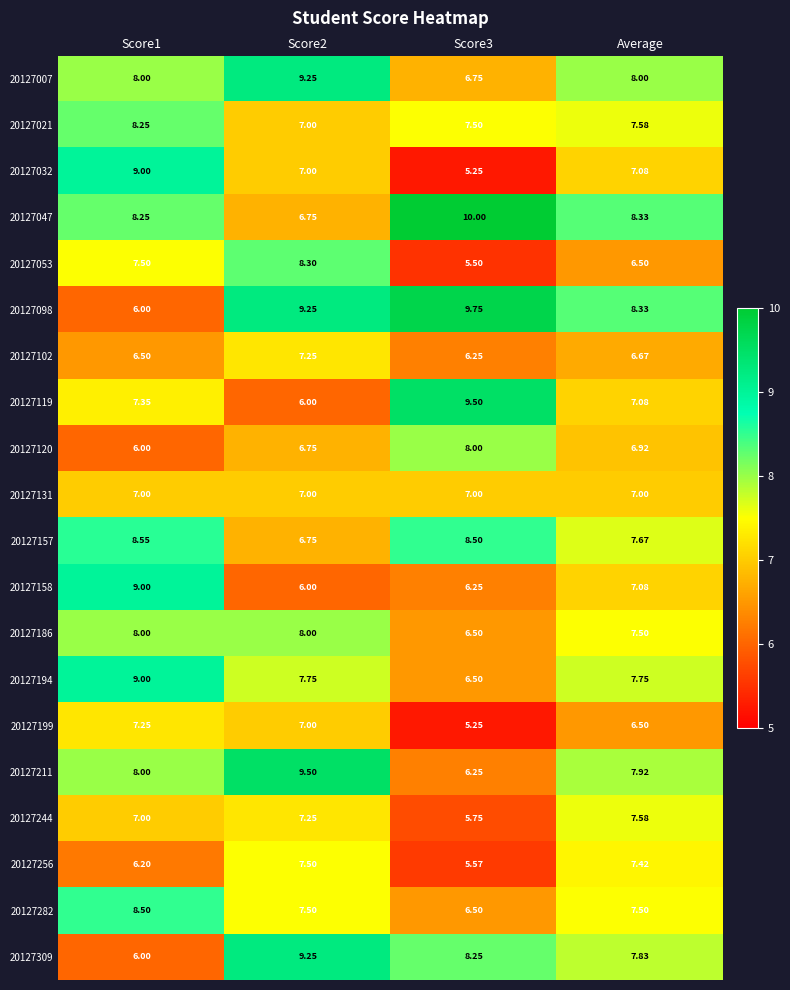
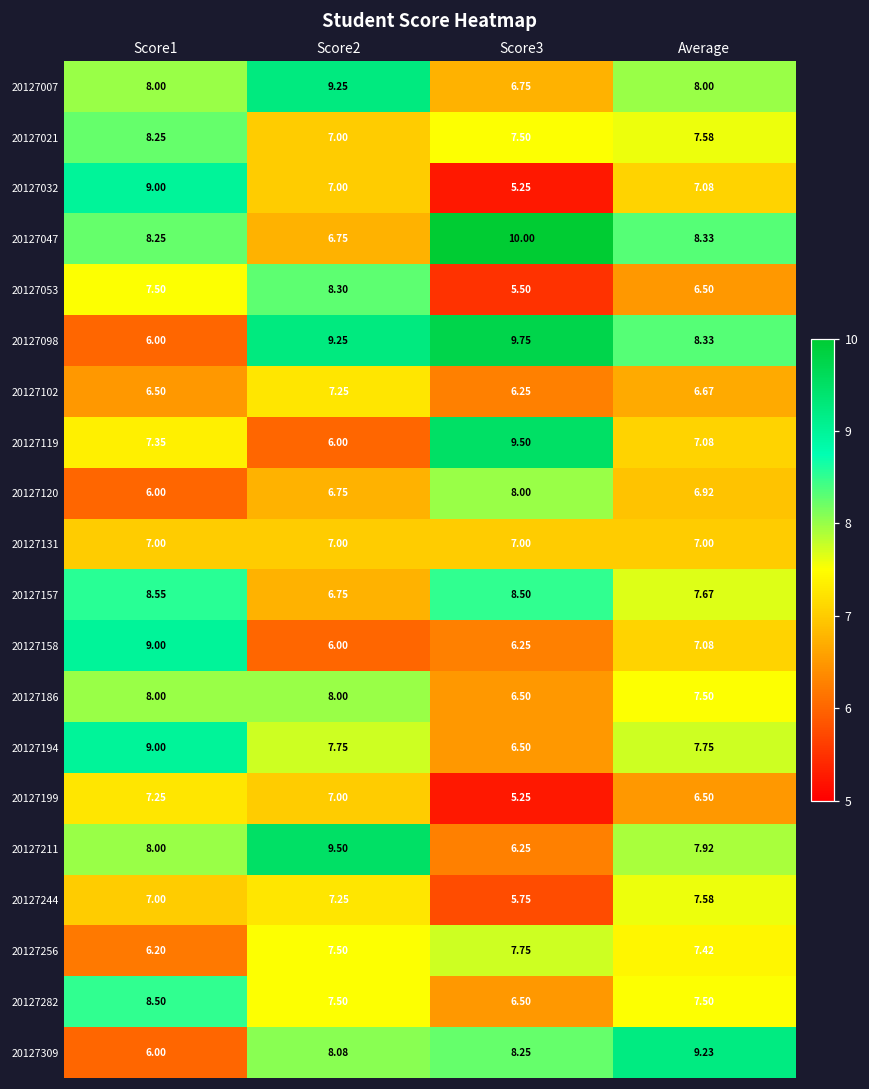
20127256, Score3: 5.57 -> 7.75
20127309, Score2: 9.25 -> 8.08
20127309, Average: 7.83 -> 9.23
